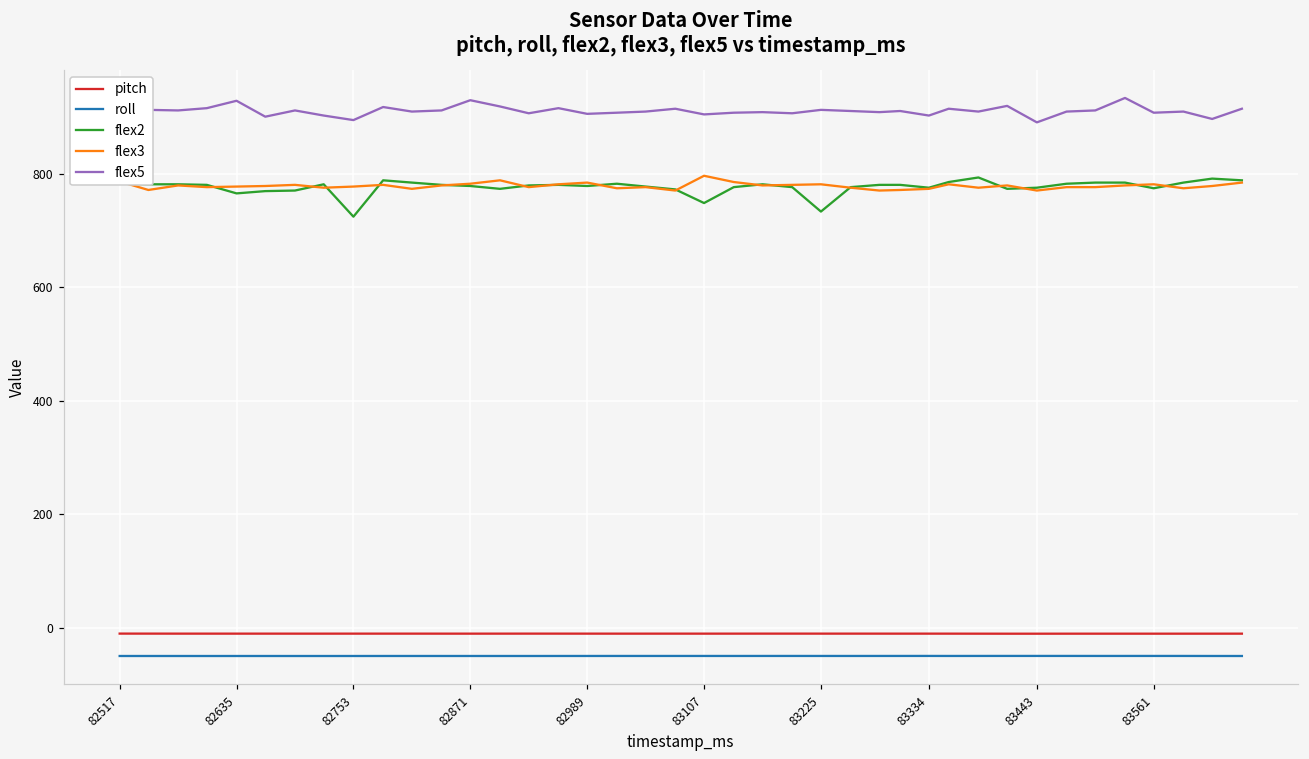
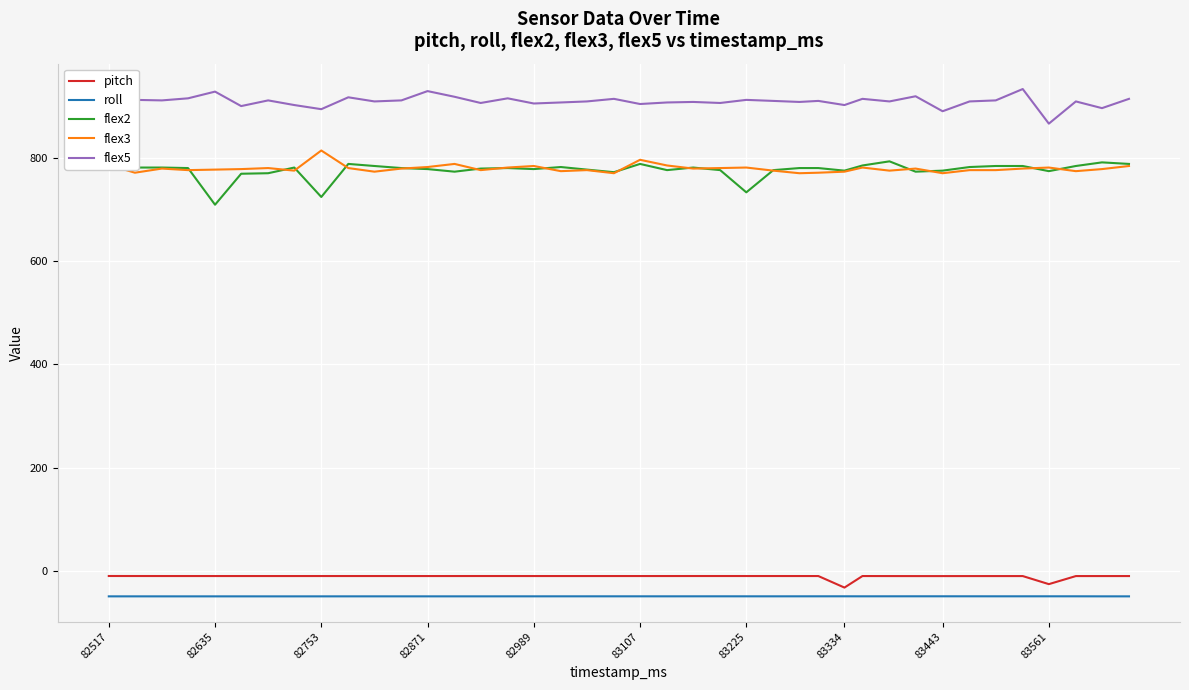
flex2, 82635: 770 -> 710
flex3, 82753: 780 -> 810
flex2, 83107: 750 -> 790
pitch, 83334: -10 -> -30
pitch, 83561: -10 -> -30
flex5, 83561: 910 -> 870
